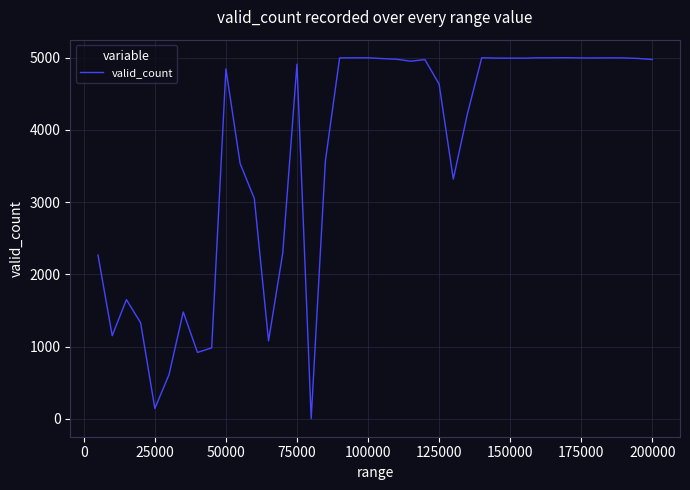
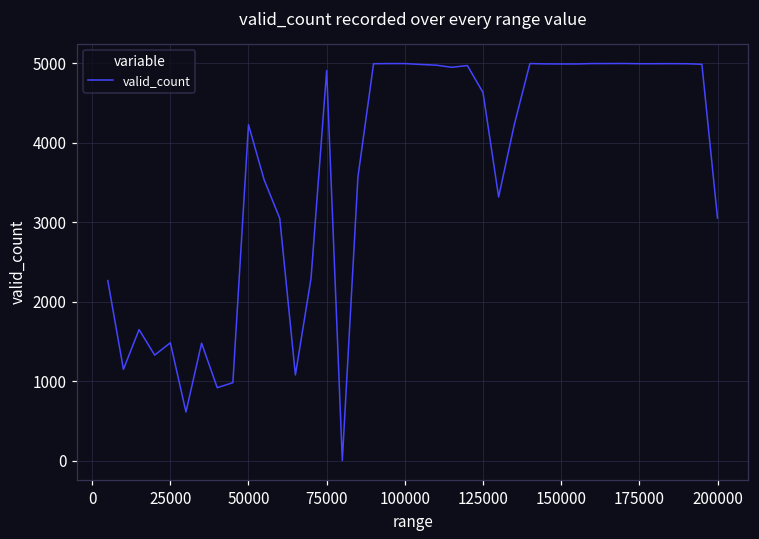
25000: 100 -> 1500
50000: 4800 -> 4200
200000: 5000 -> 3100
